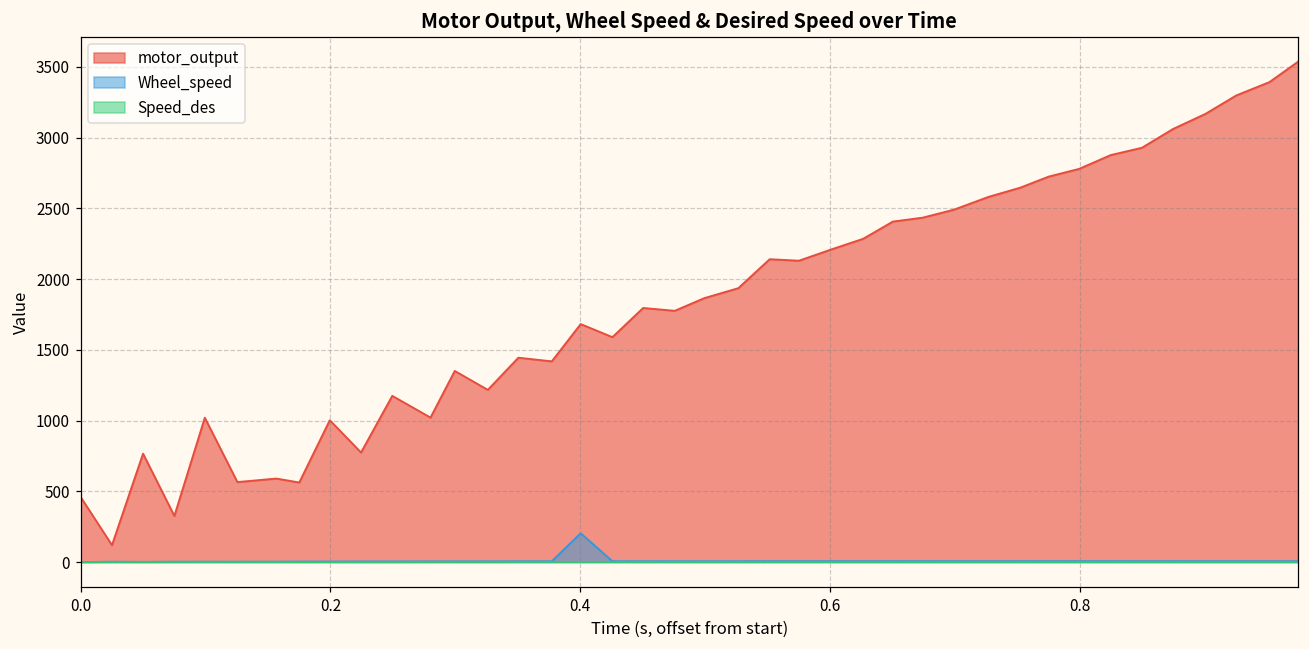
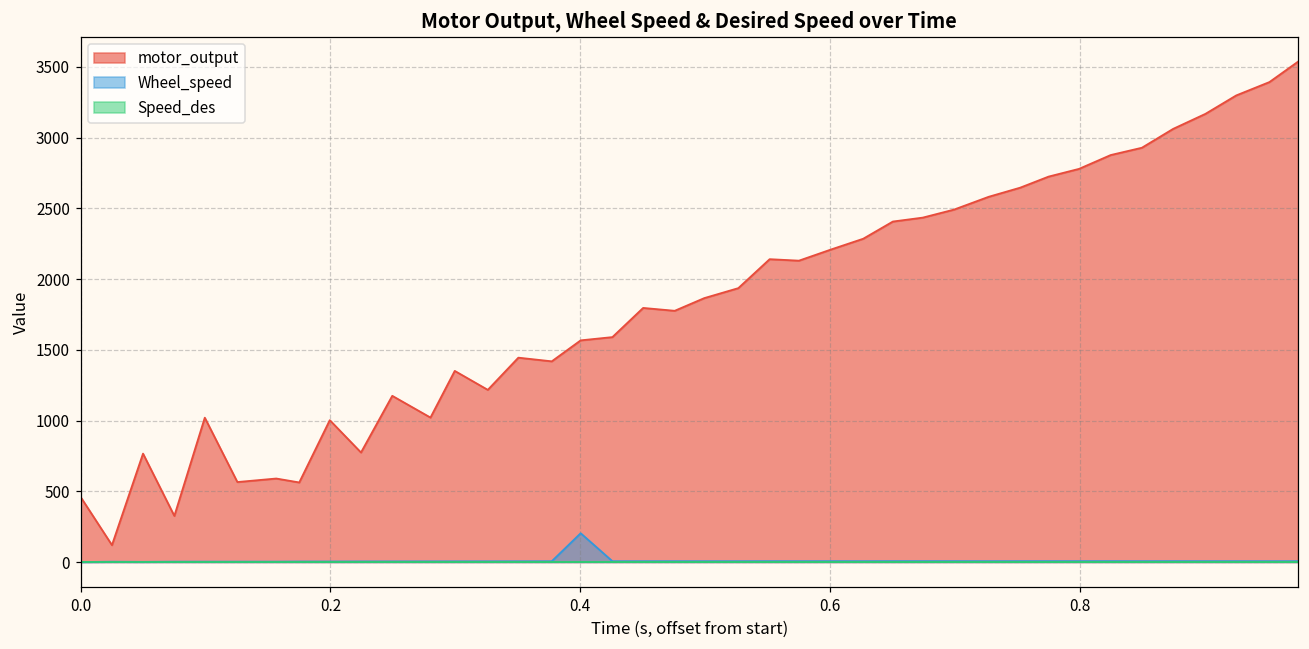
motor_output, 0.4: 1680 -> 1570
